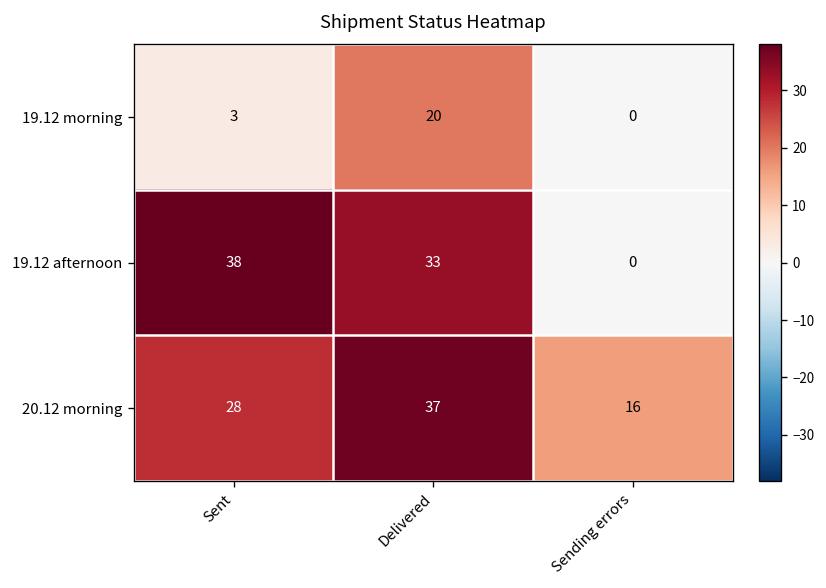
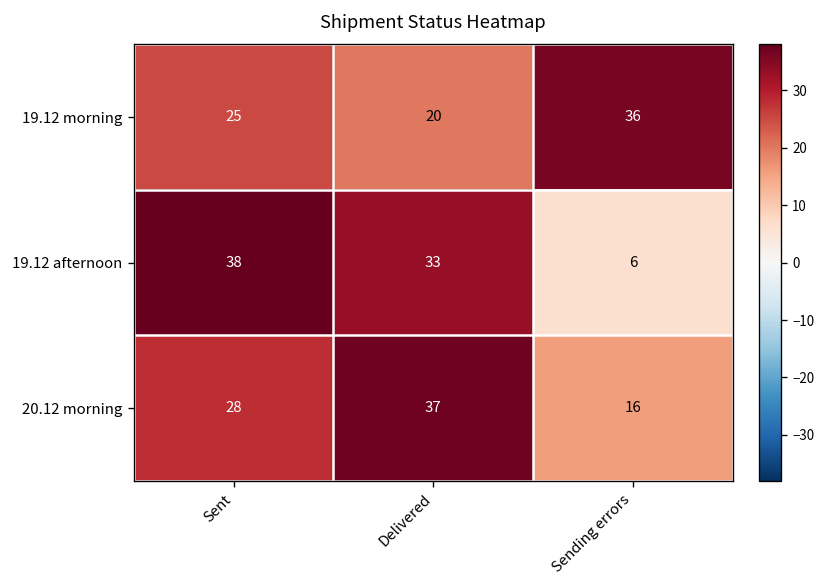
19.12 morning, Sent: 3 -> 25
19.12 morning, Sending errors: 0 -> 36
19.12 afternoon, Sending errors: 0 -> 6
